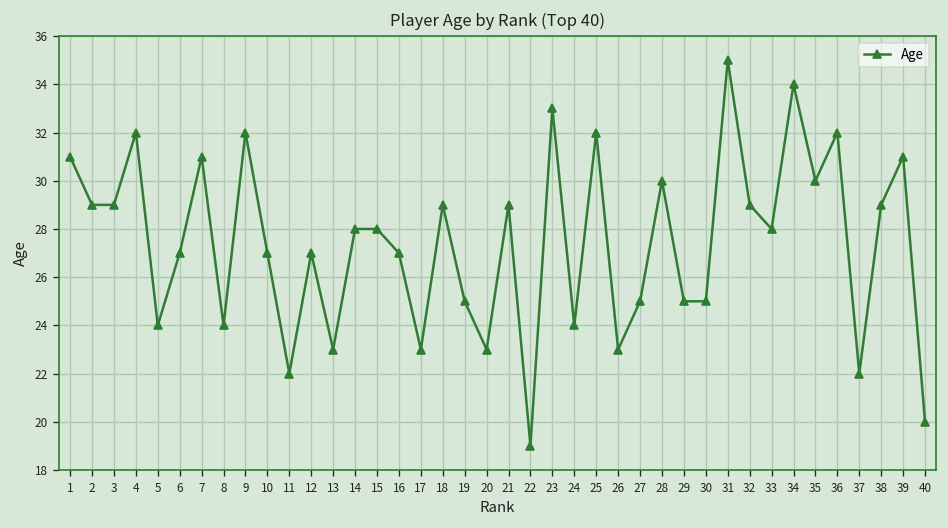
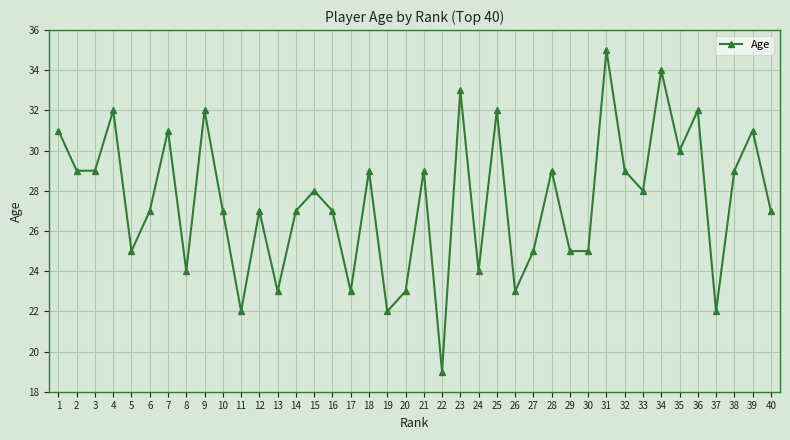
5: 24 -> 25
14: 28 -> 27
19: 25 -> 22
28: 30 -> 29
40: 20 -> 27
